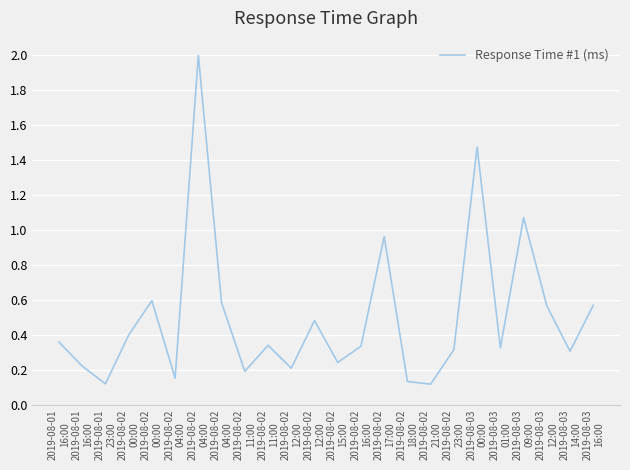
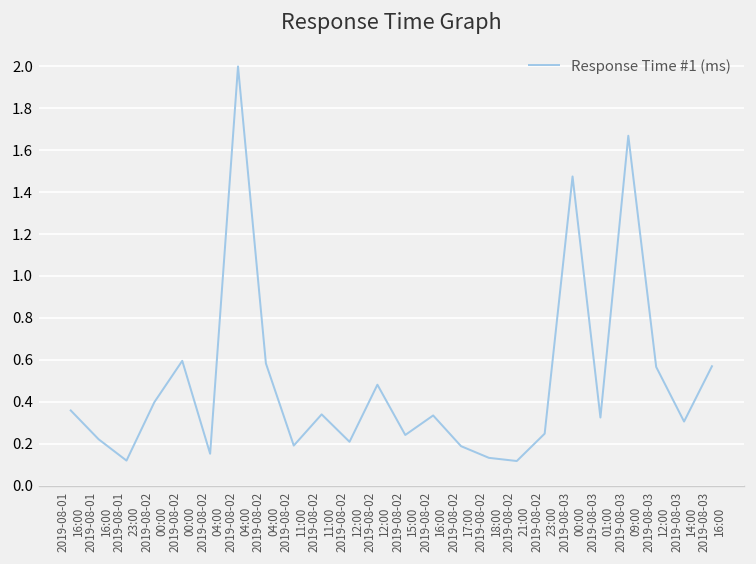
2019-08-02 17:00: 0.96 -> 0.19
2019-08-02 23:00: 0.31 -> 0.25
2019-08-03 09:00: 1.07 -> 1.67
